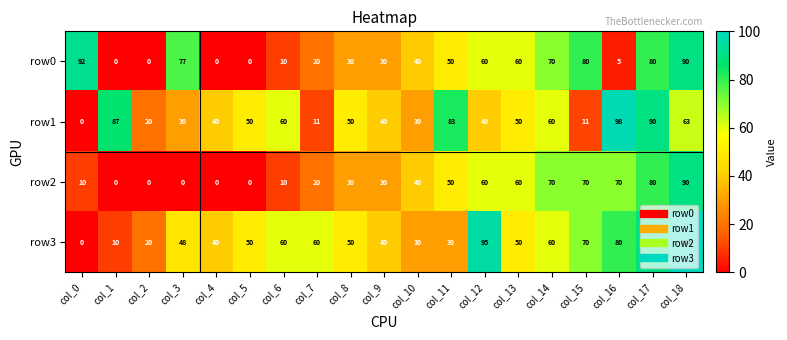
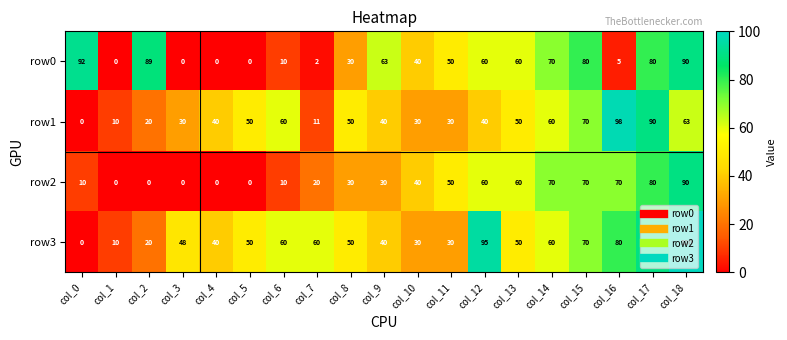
row0, col_2: 0 -> 89
row0, col_3: 77 -> 0
row0, col_7: 20 -> 2
row0, col_9: 30 -> 63
row1, col_1: 87 -> 10
row1, col_11: 83 -> 30
row1, col_15: 11 -> 70
